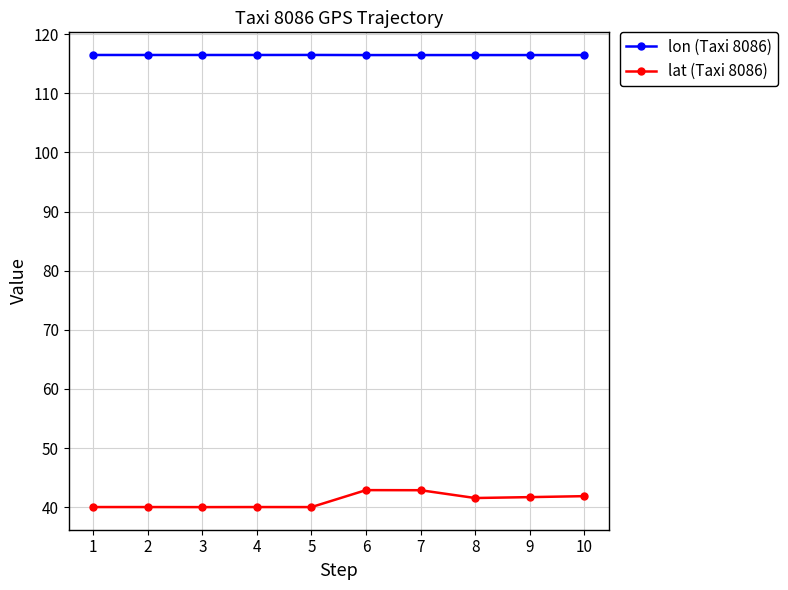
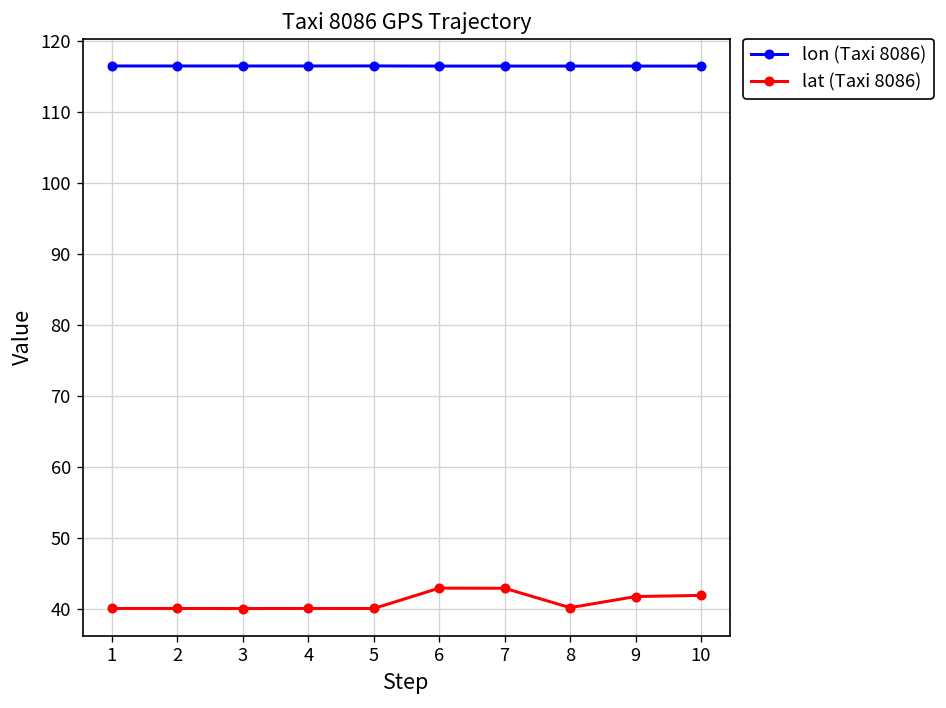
lat (Taxi 8086), 8: 42 -> 40
